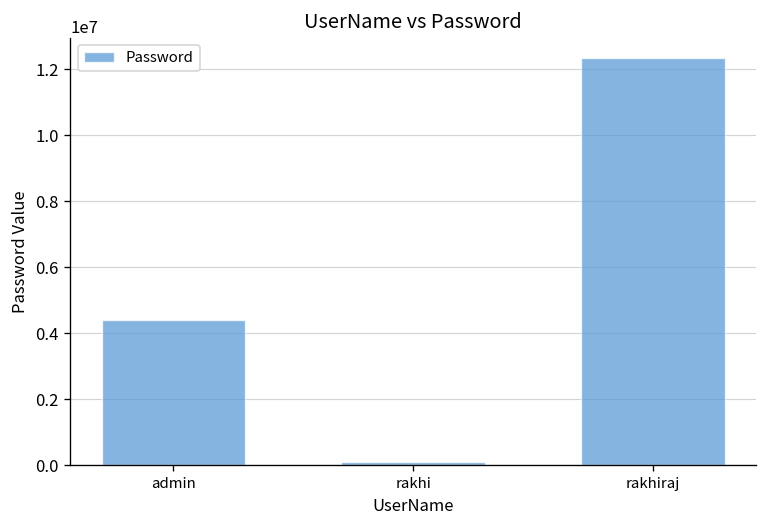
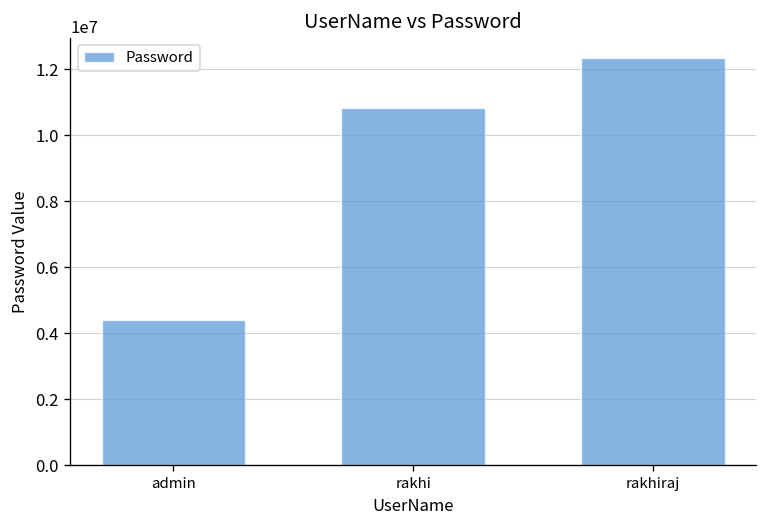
rakhi: 100000 -> 10800000
